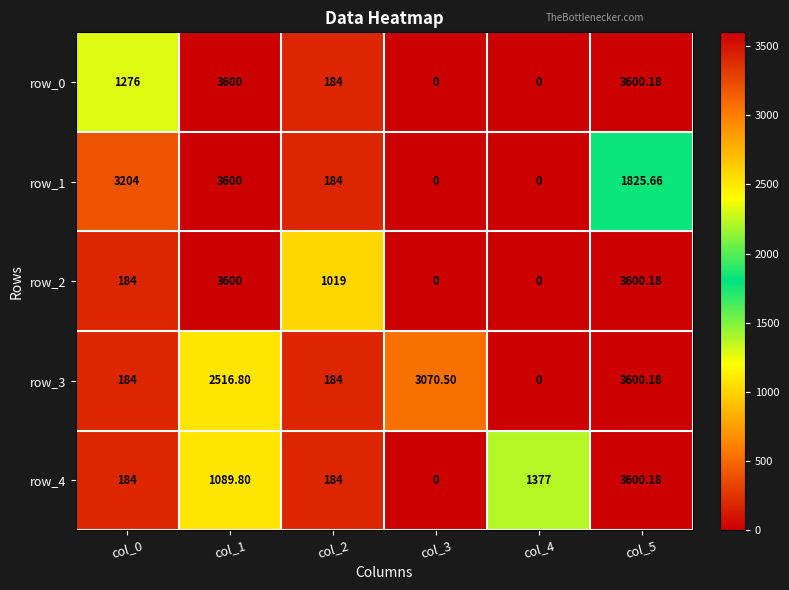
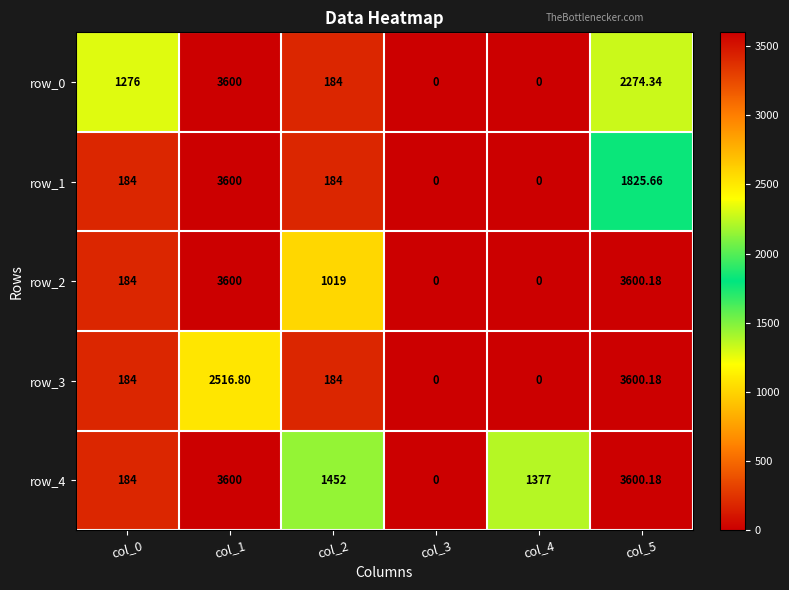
row_0, col_5: 3600.18 -> 2274.34
row_1, col_0: 3204 -> 184
row_3, col_3: 3070.50 -> 0
row_4, col_1: 1089.80 -> 3600
row_4, col_2: 184 -> 1452
